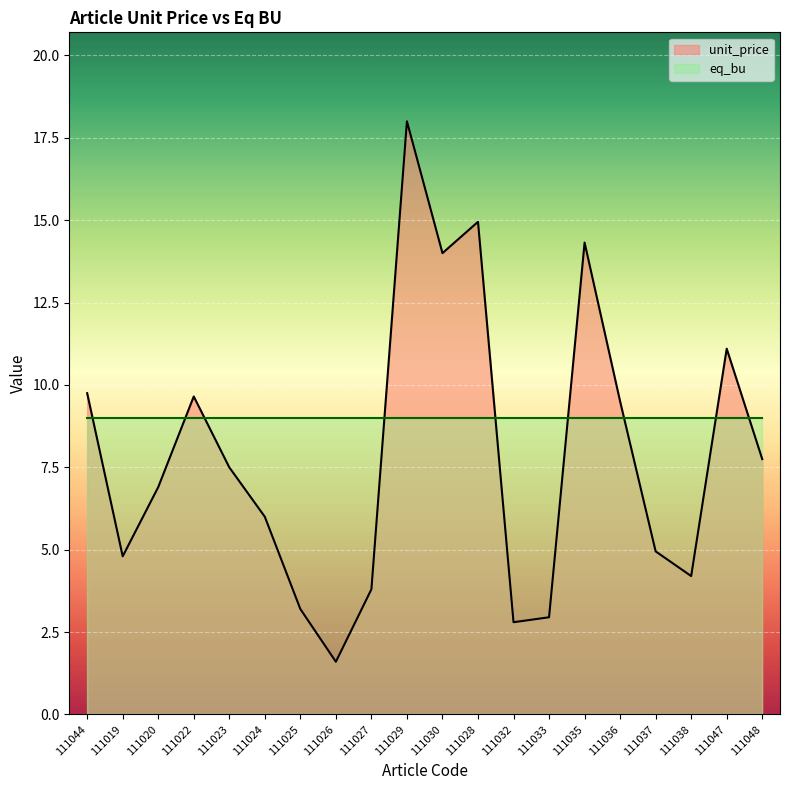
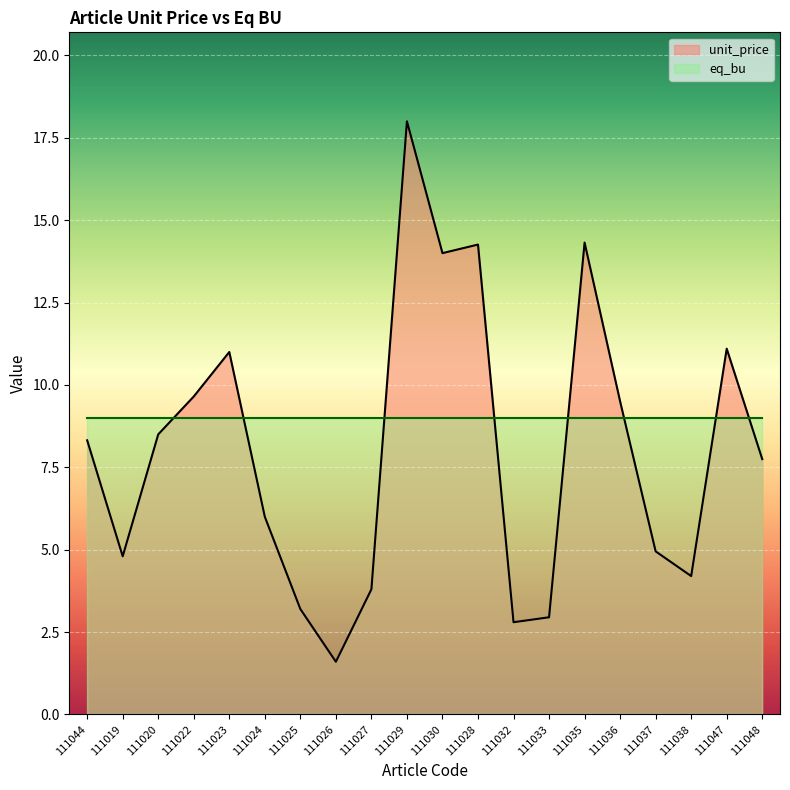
unit_price, 111044: 9.8 -> 8.3
unit_price, 111020: 6.9 -> 8.5
unit_price, 111023: 7.5 -> 11.0
unit_price, 111028: 15.0 -> 14.3
